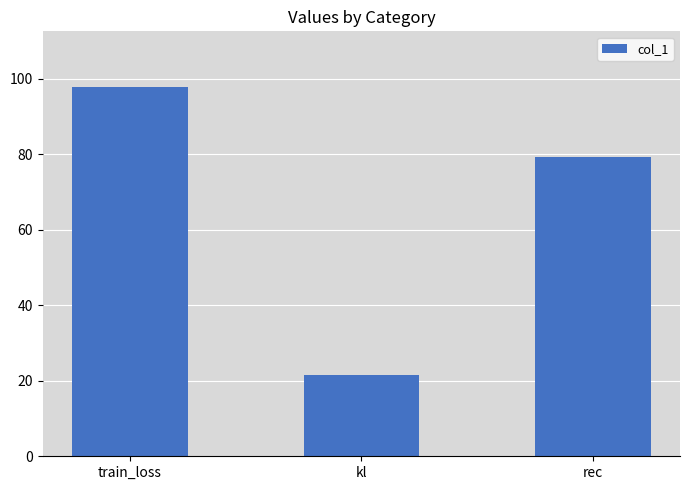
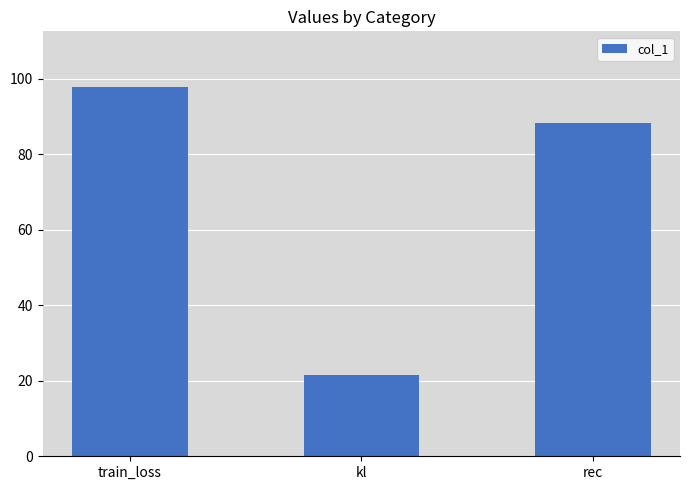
rec: 79 -> 88
